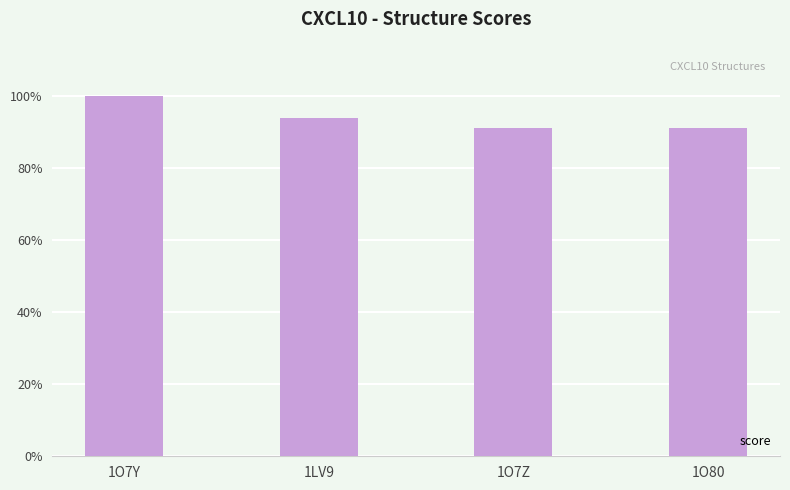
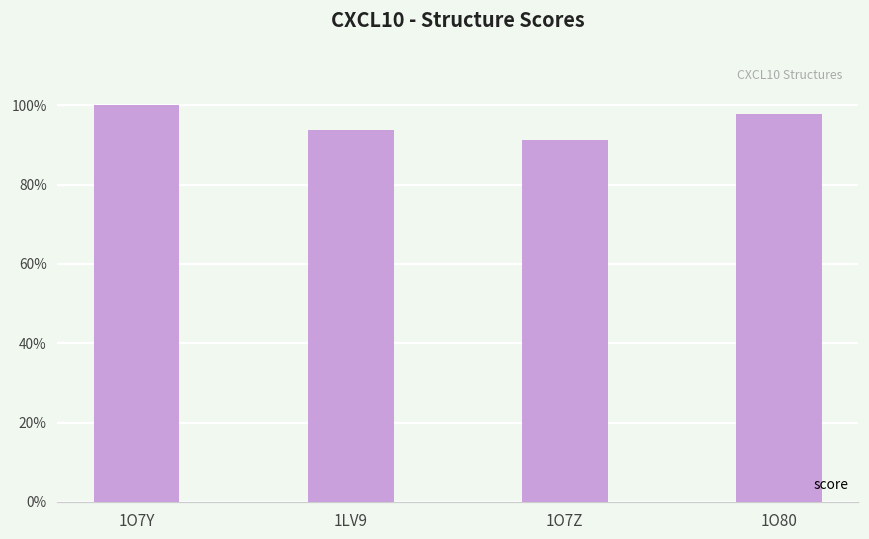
1O80: 91% -> 98%
